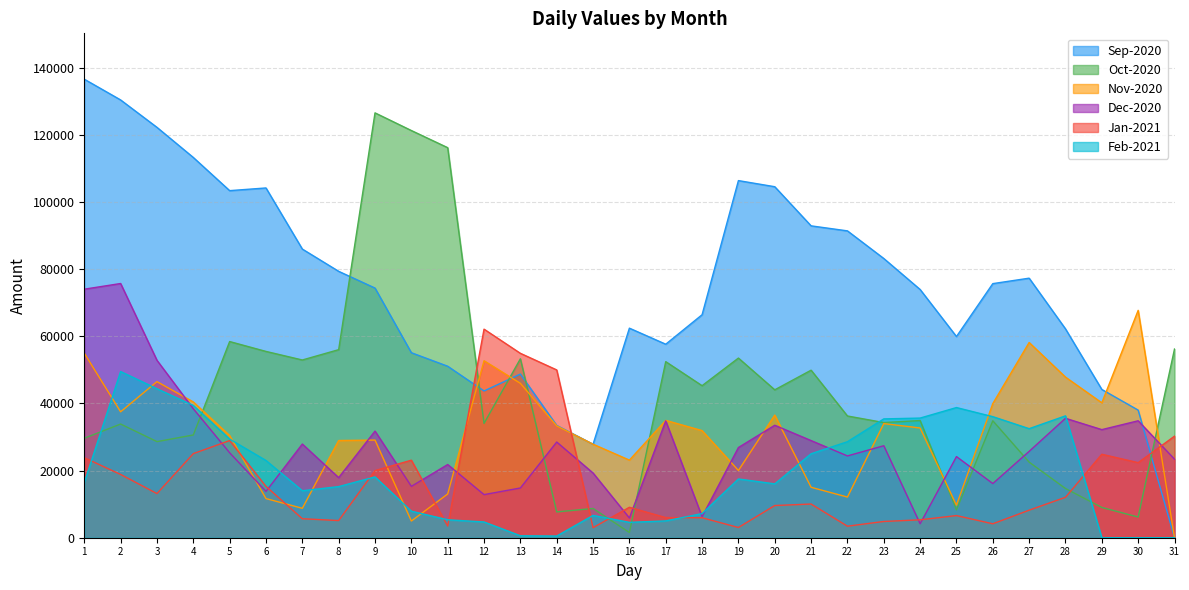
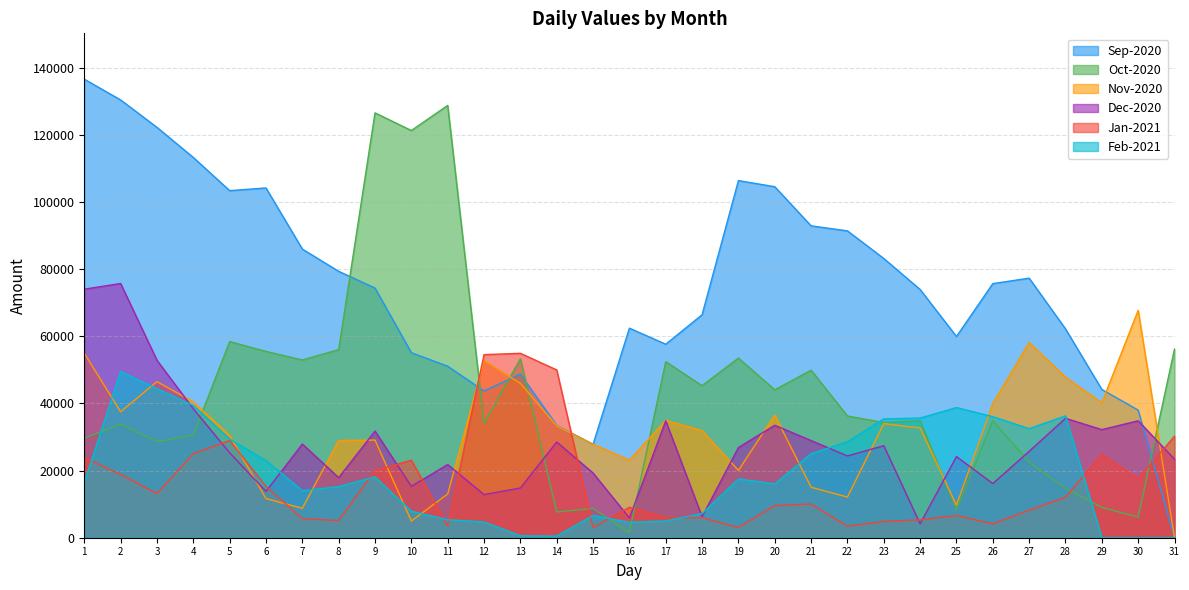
Oct-2020, 11: 116000 -> 129000
Jan-2021, 12: 62000 -> 55000
Jan-2021, 30: 22000 -> 18000
